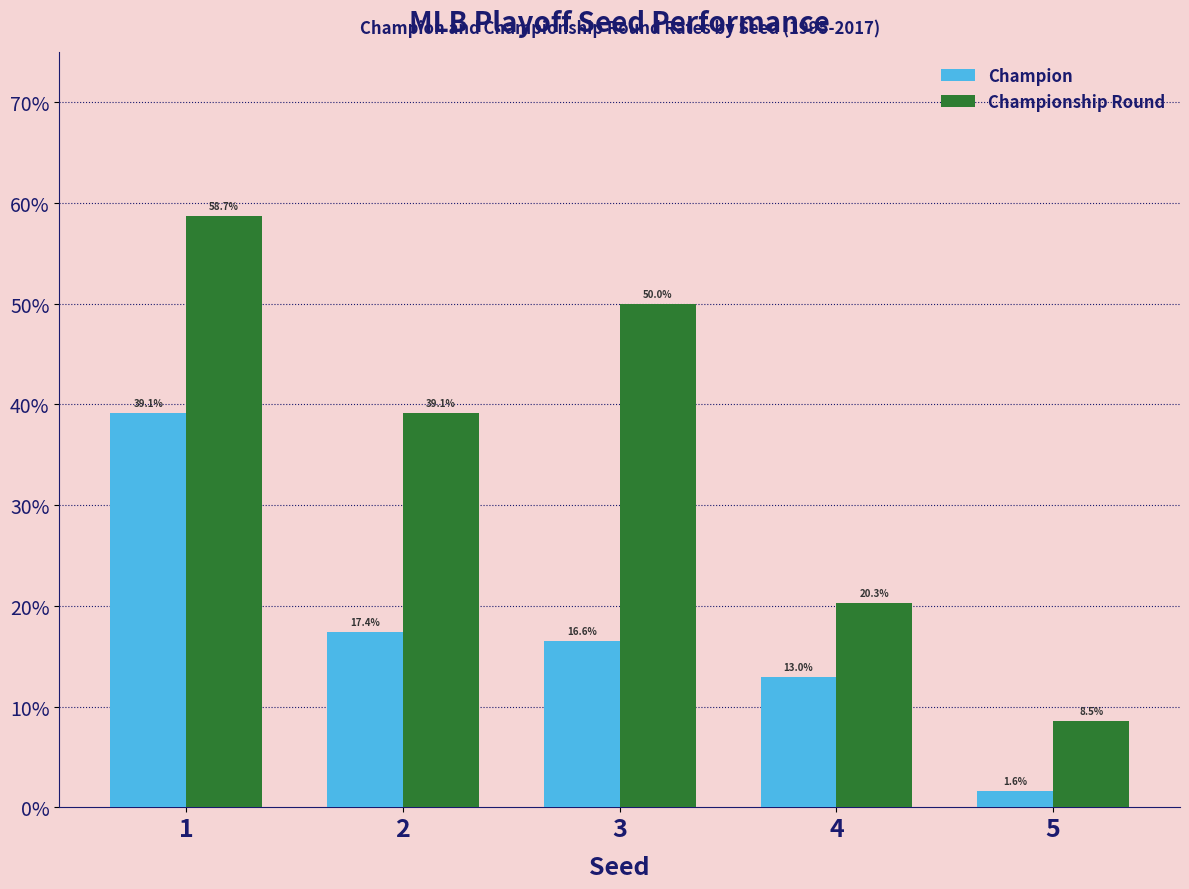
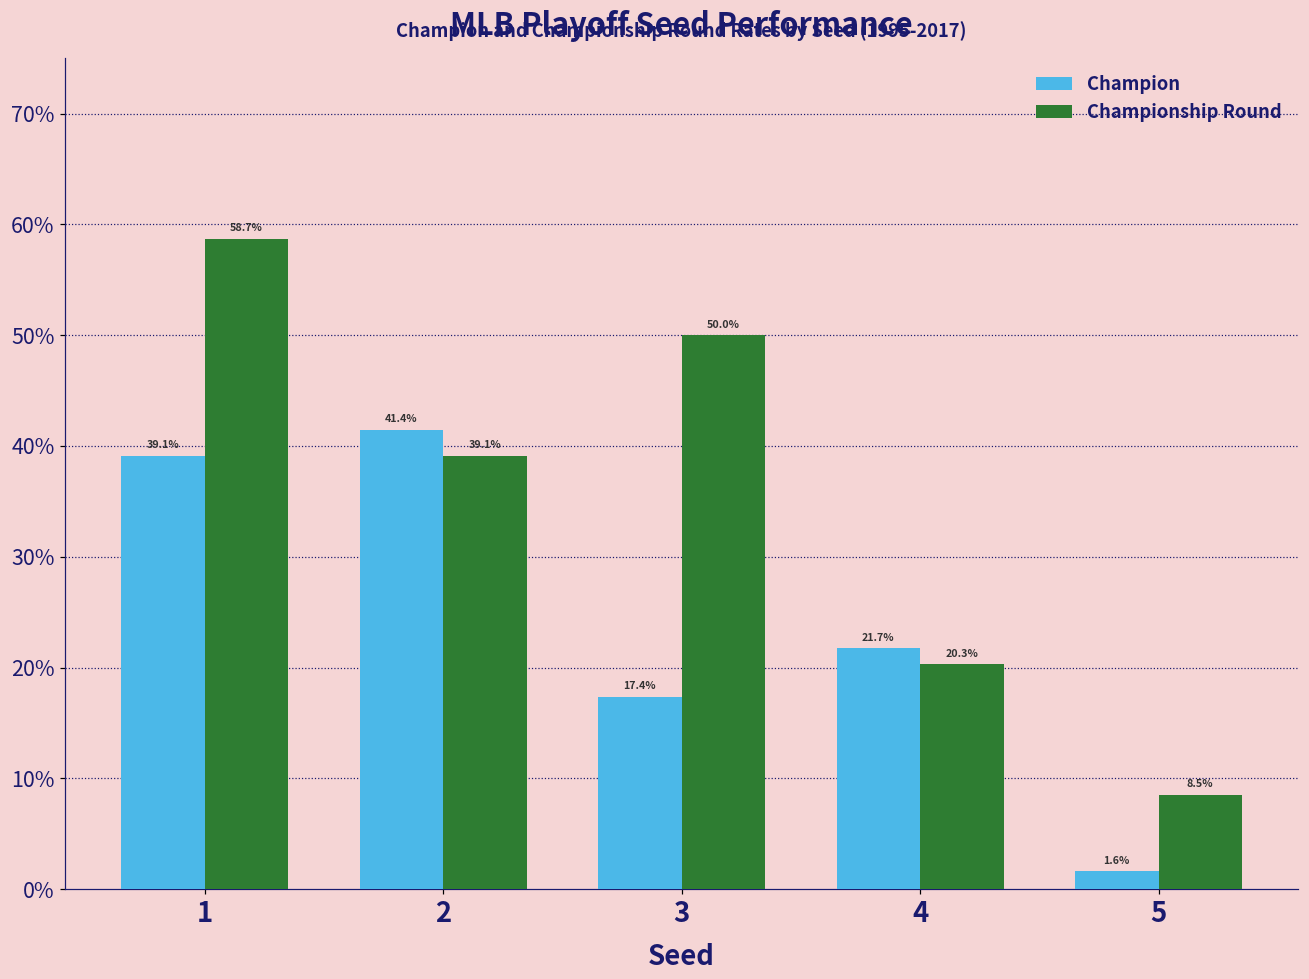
Champion, 2: 17.4% -> 41.4%
Champion, 3: 16.6% -> 17.4%
Champion, 4: 13.0% -> 21.7%
